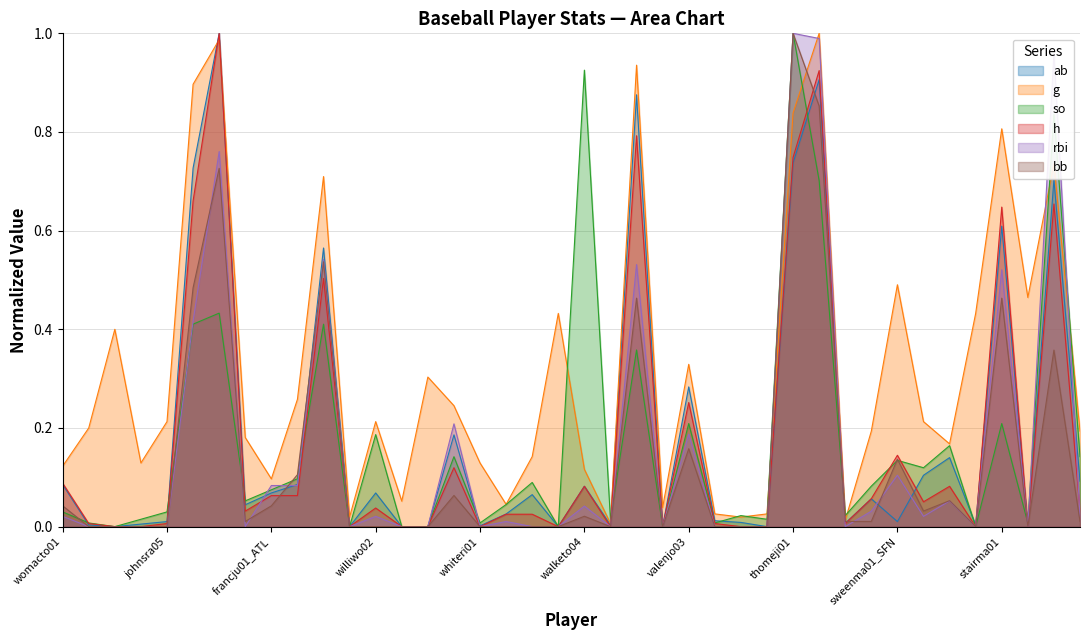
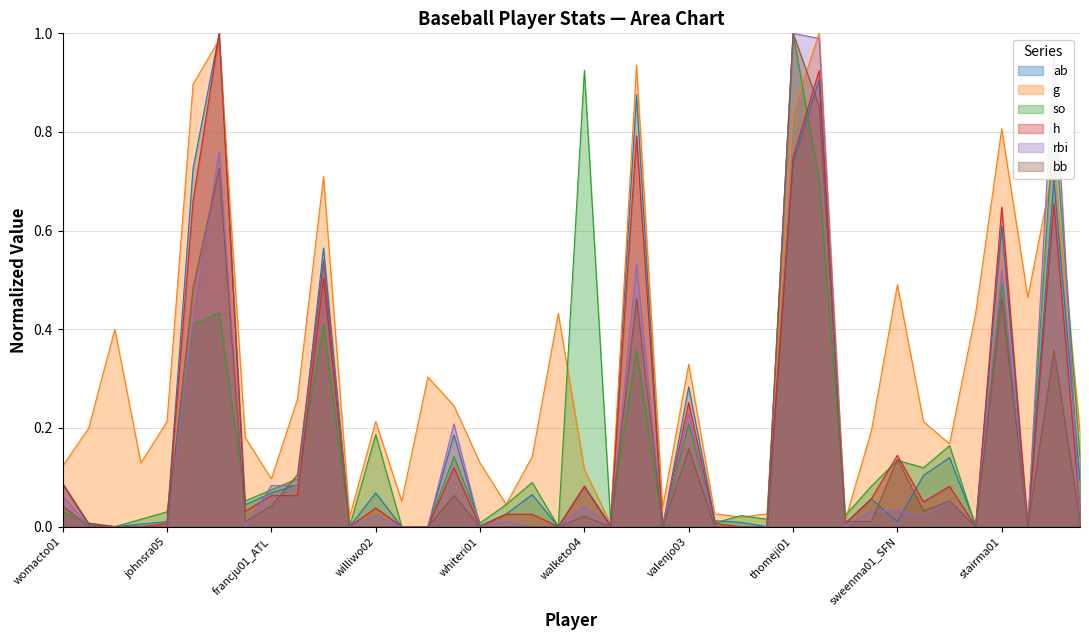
rbi, womacto01: 0.02 -> 0.06
rbi, valenjo03: 0.19 -> 0.23
rbi, sweenma01_SFN: 0.10 -> 0.03
so, stairma01: 0.21 -> 0.49
